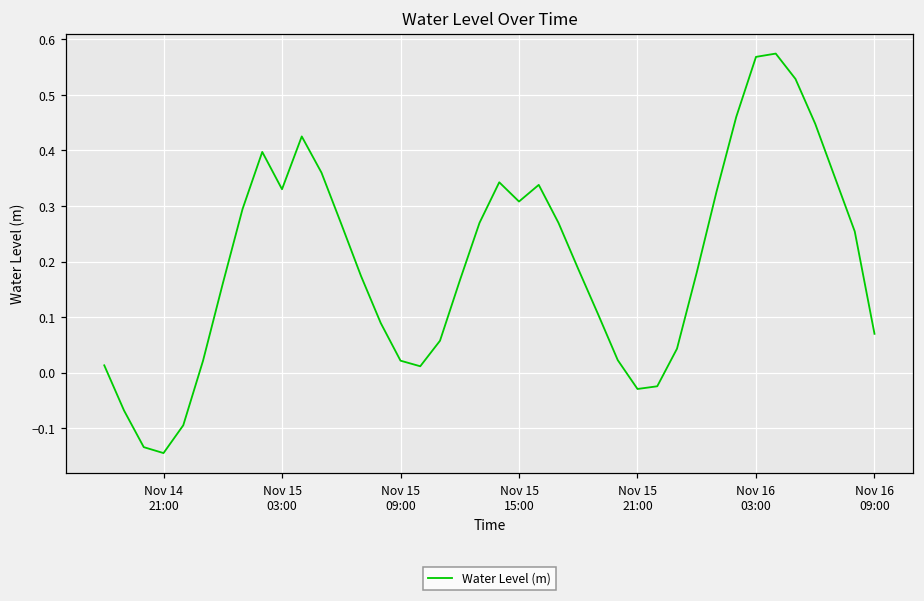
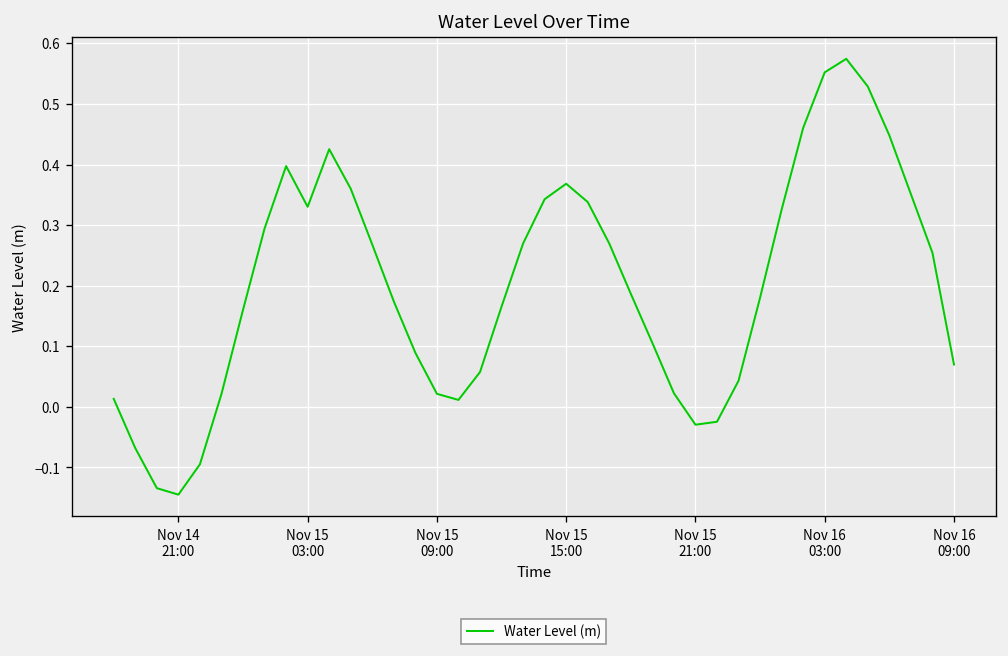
Nov 15 15:00: 0.31 -> 0.37
Nov 16 03:00: 0.57 -> 0.55
